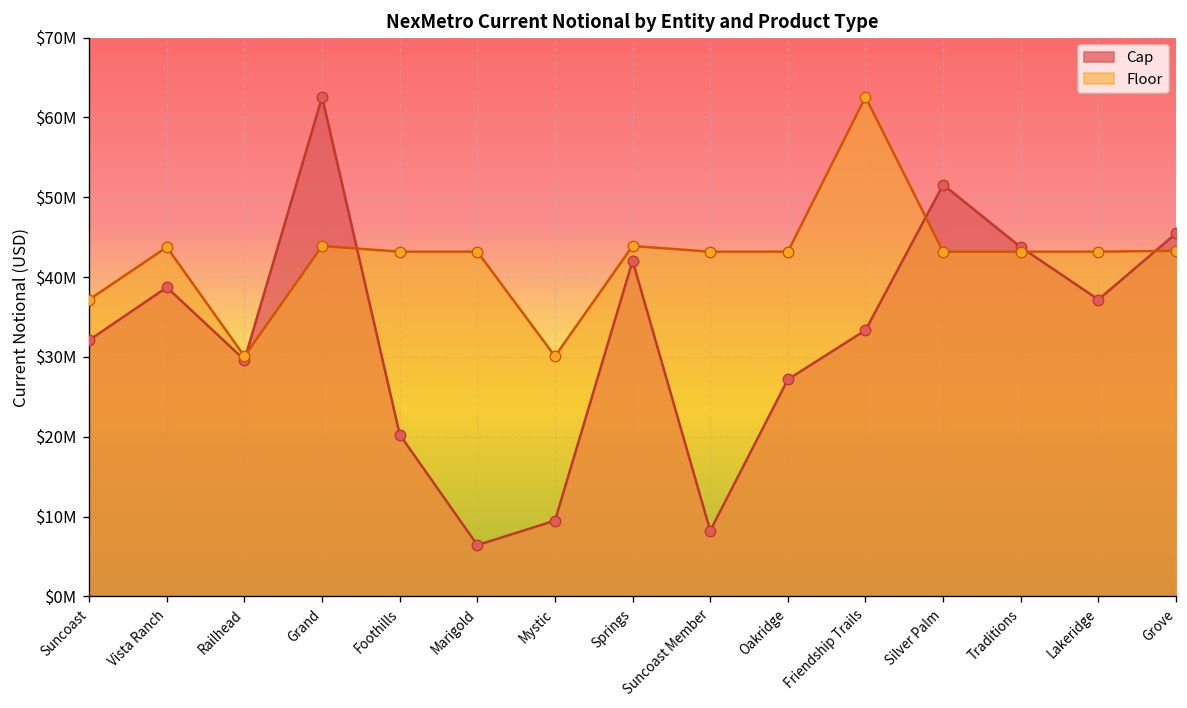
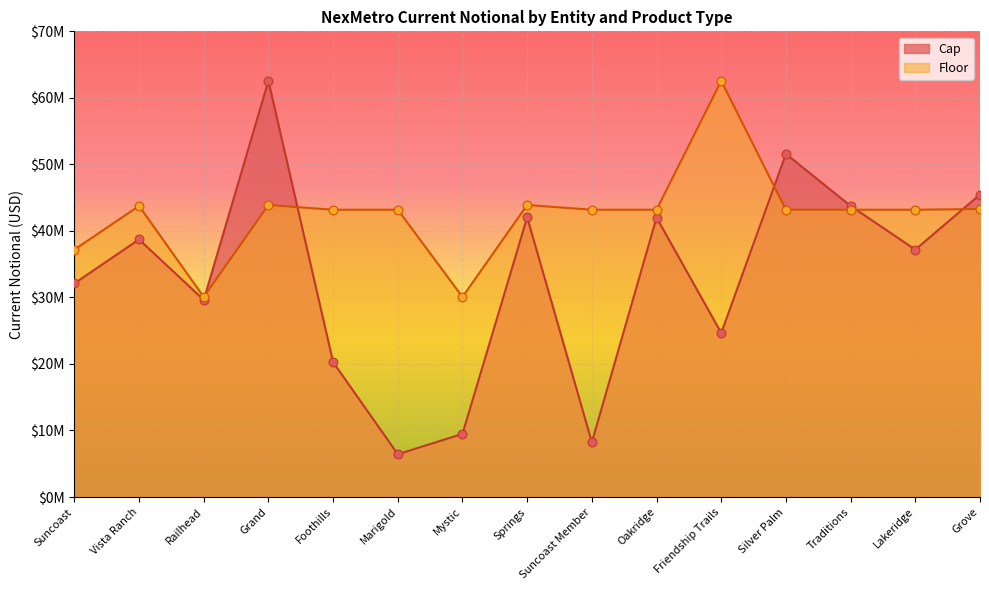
Cap, Oakridge: $27000000 -> $42000000
Cap, Friendship Trails: $33000000 -> $25000000
